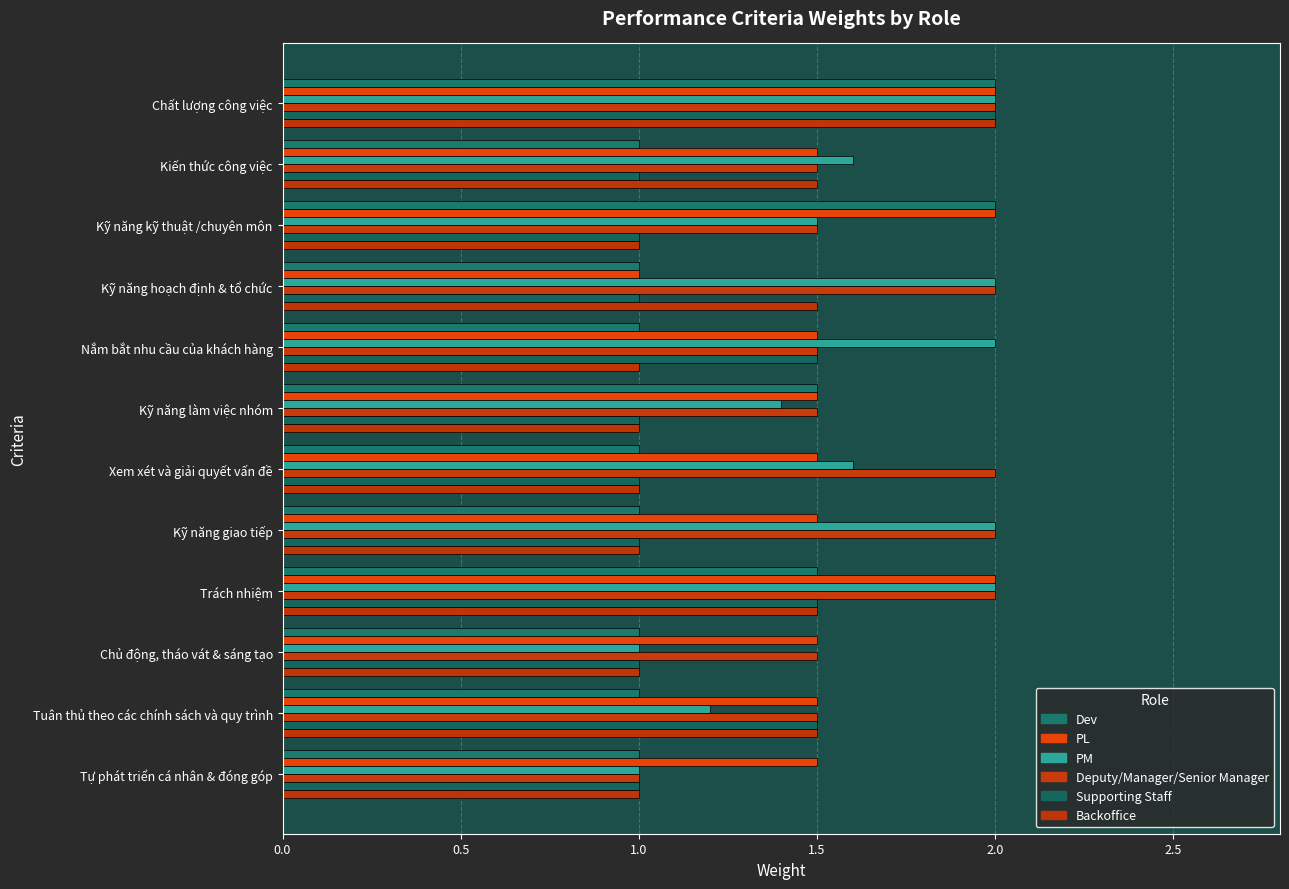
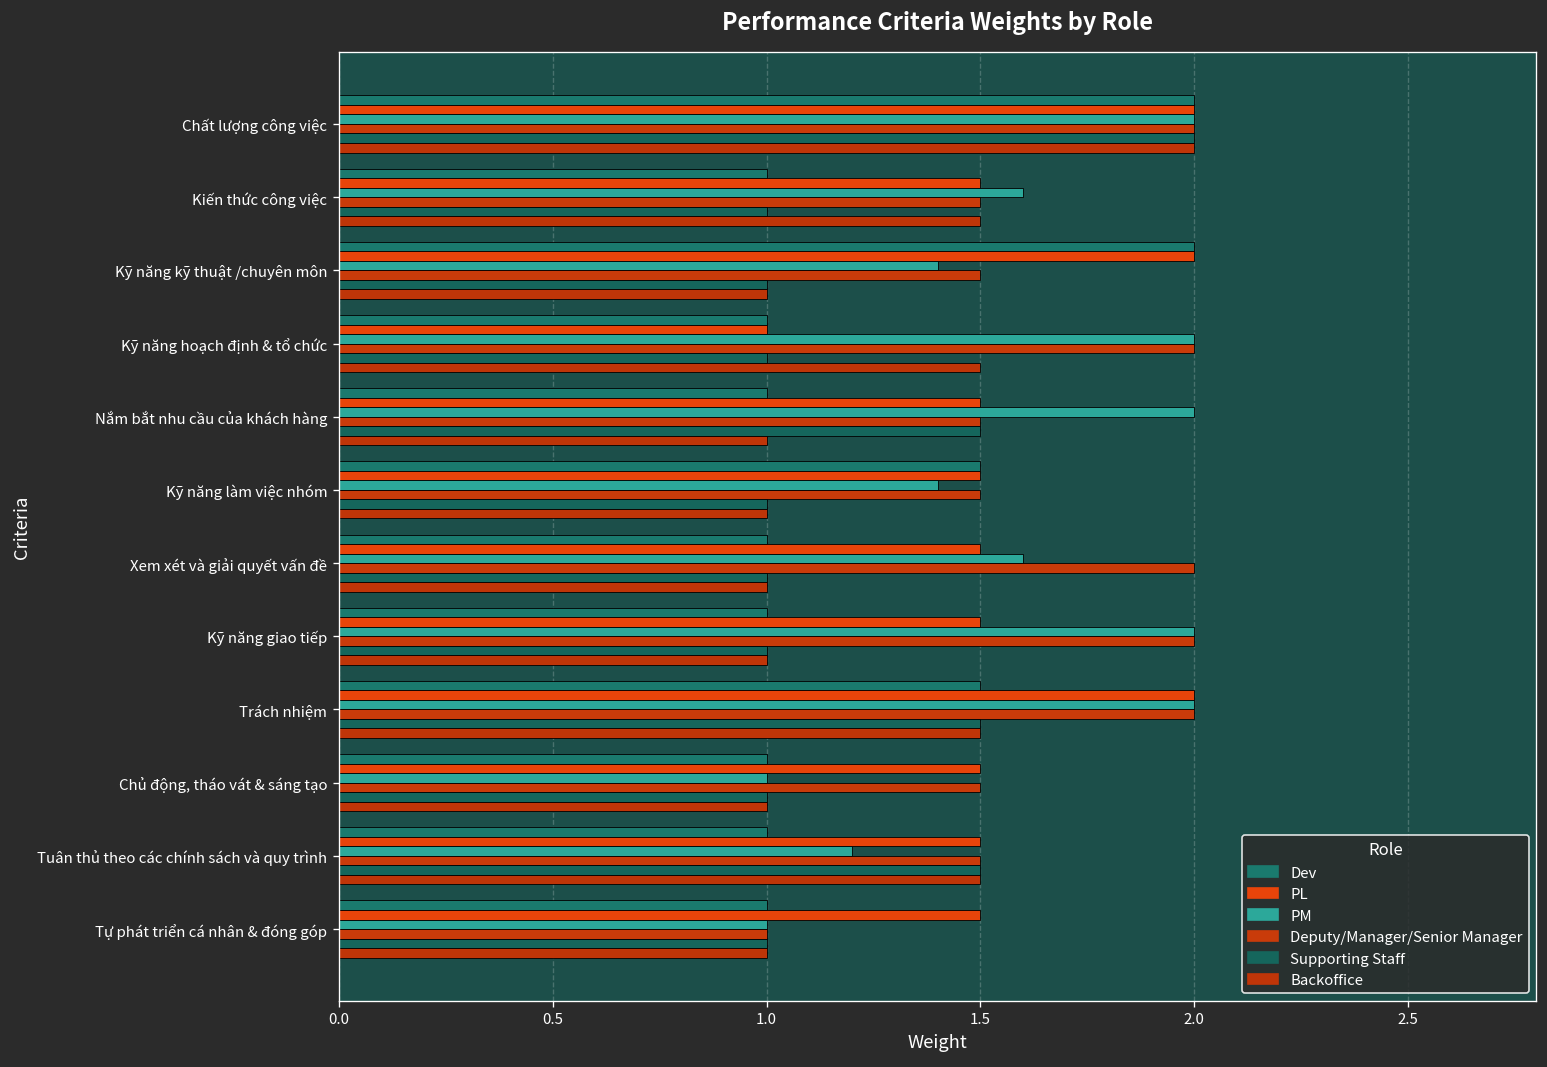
PM, Kỹ năng kỹ thuật /chuyên môn: 1.5 -> 1.4
